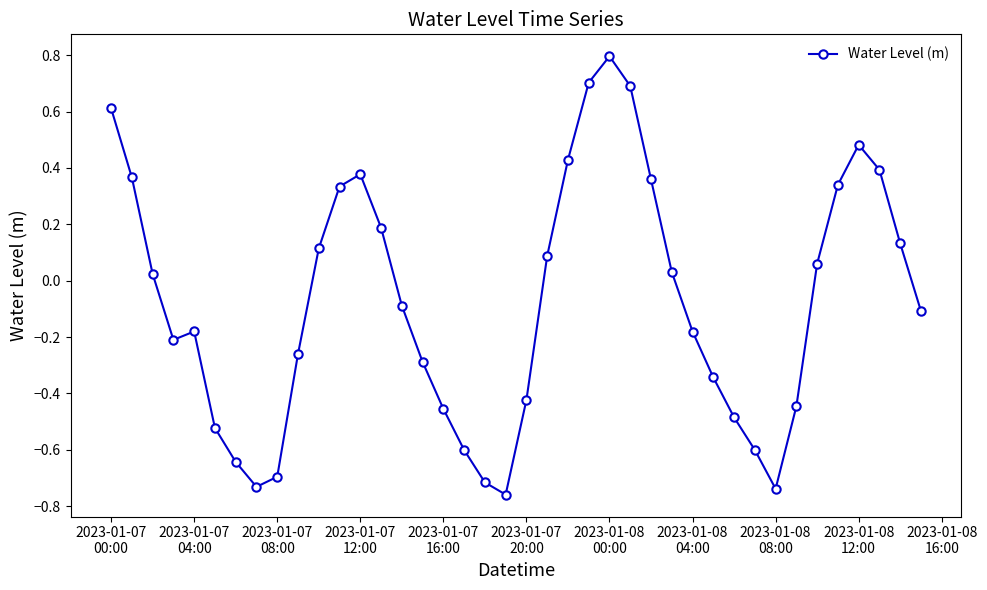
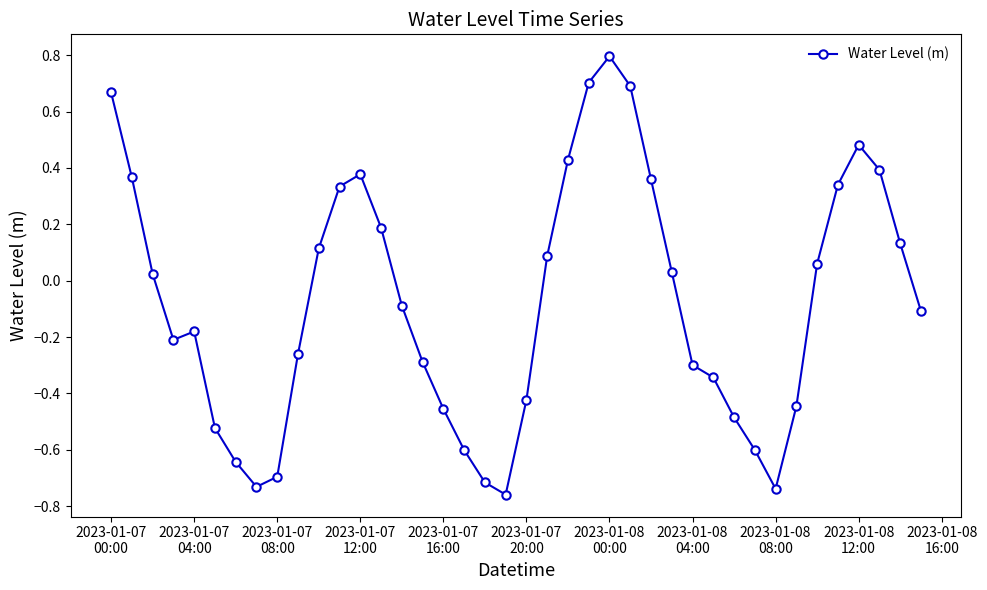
2023-01-07 00:00: 0.61 -> 0.67
2023-01-08 04:00: -0.18 -> -0.30
